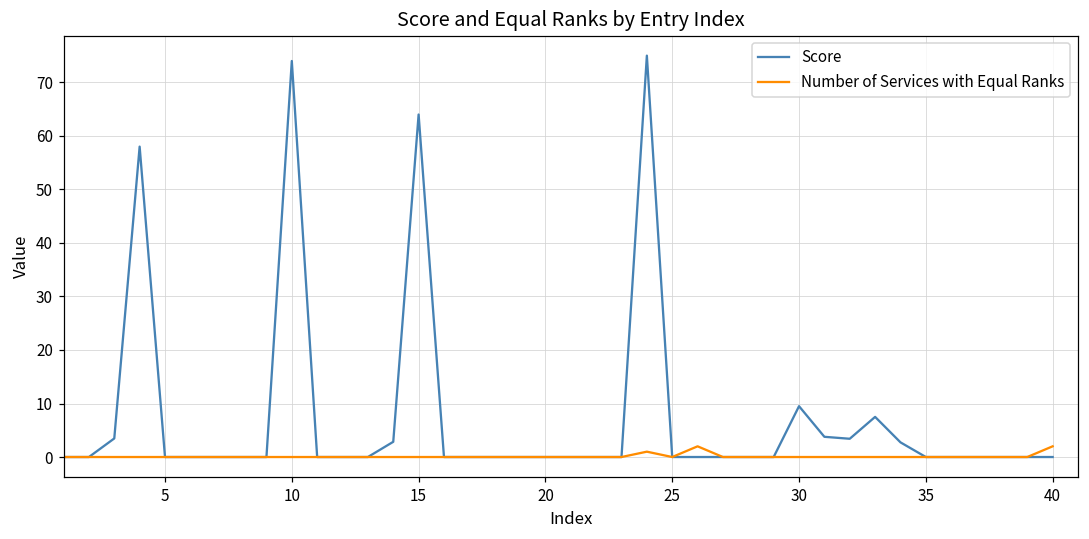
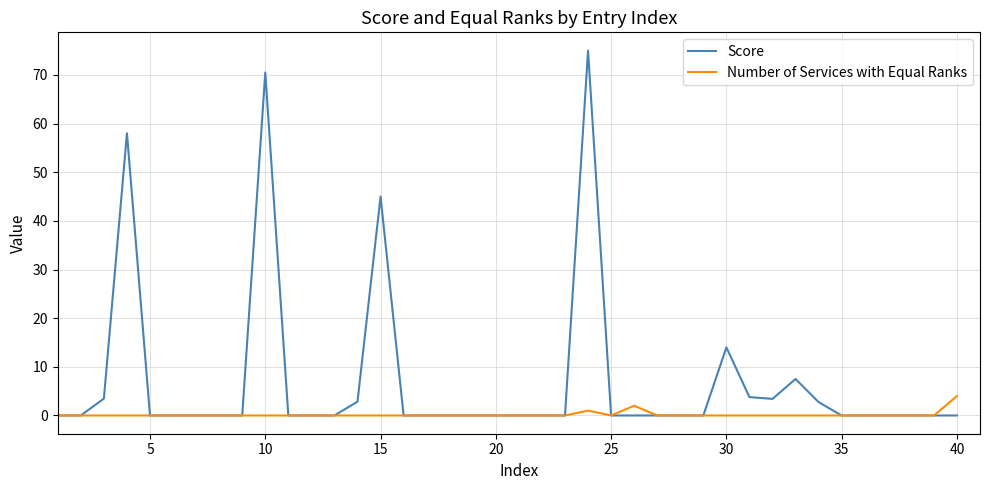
Score, 10: 74 -> 71
Score, 15: 64 -> 45
Score, 30: 10 -> 14
Number of Services with Equal Ranks, 40: 2 -> 4
